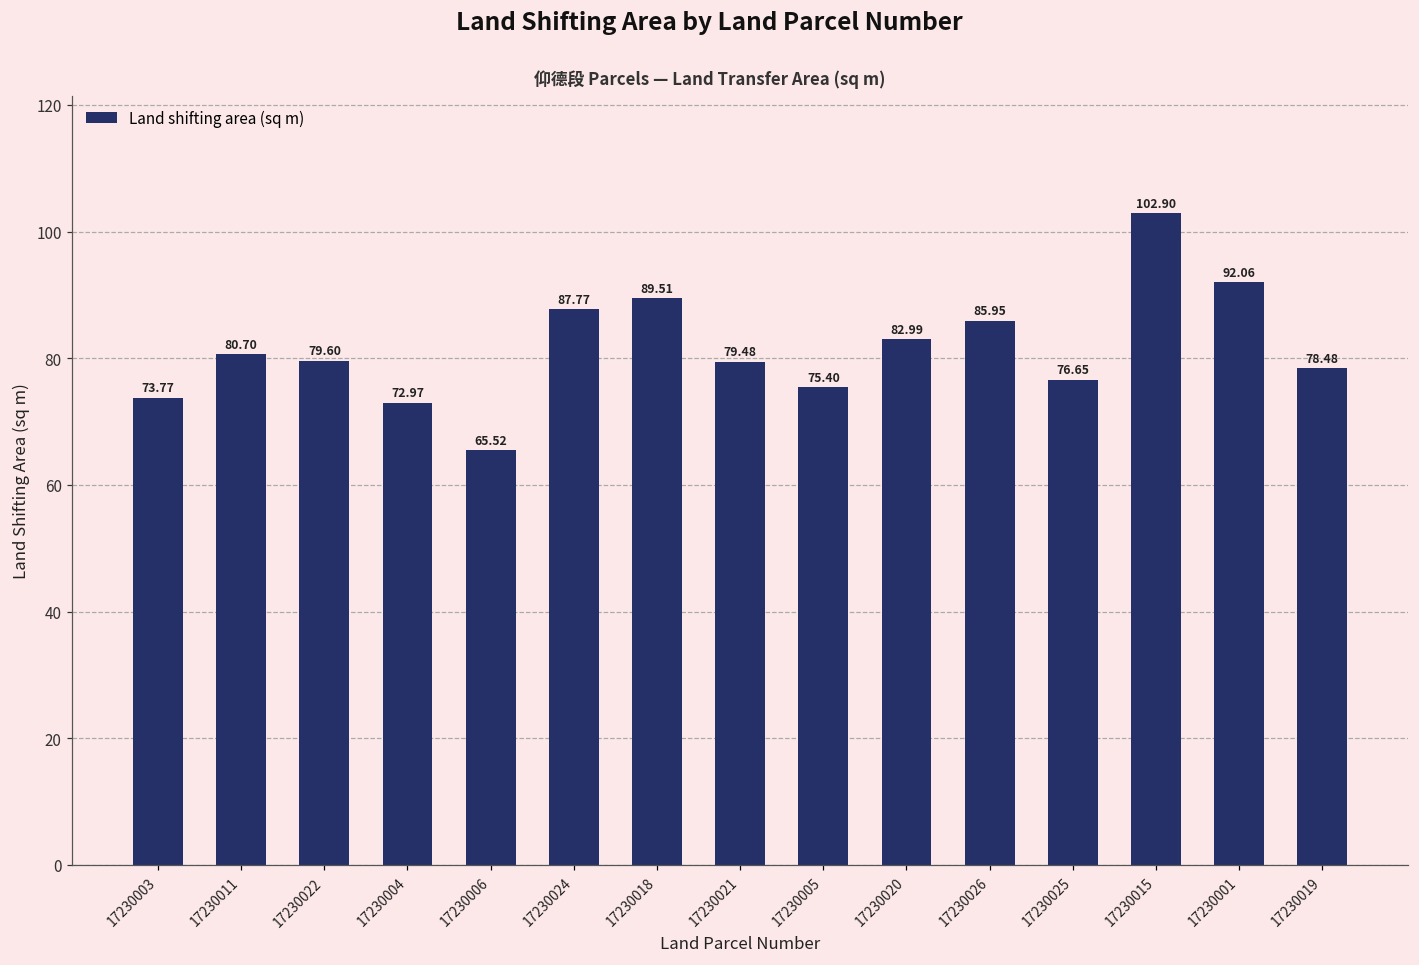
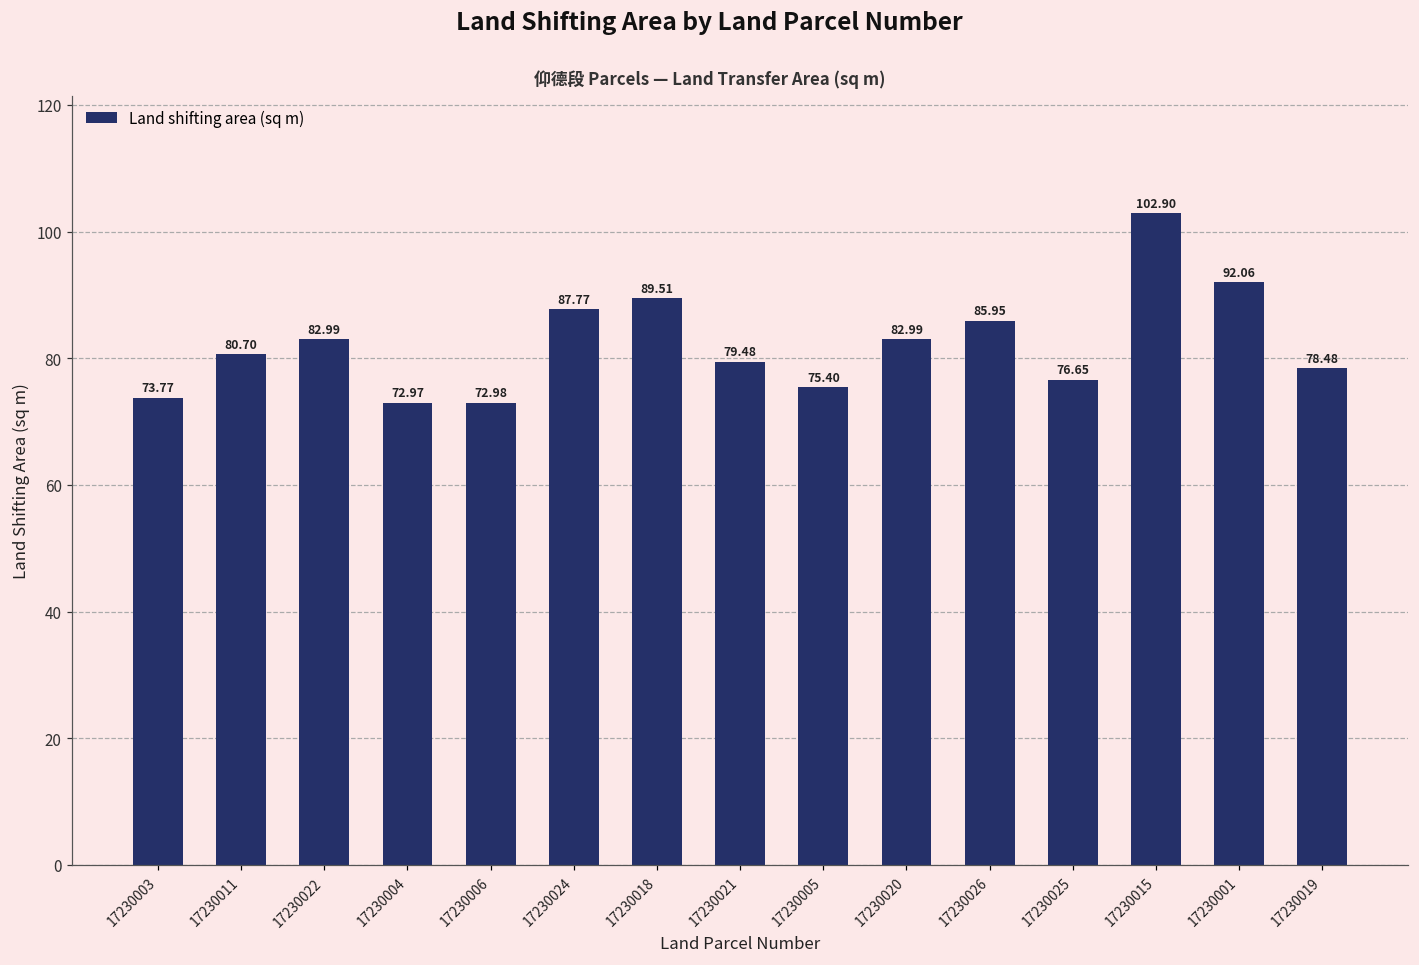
17230022: 79.60 -> 82.99
17230006: 65.52 -> 72.98
